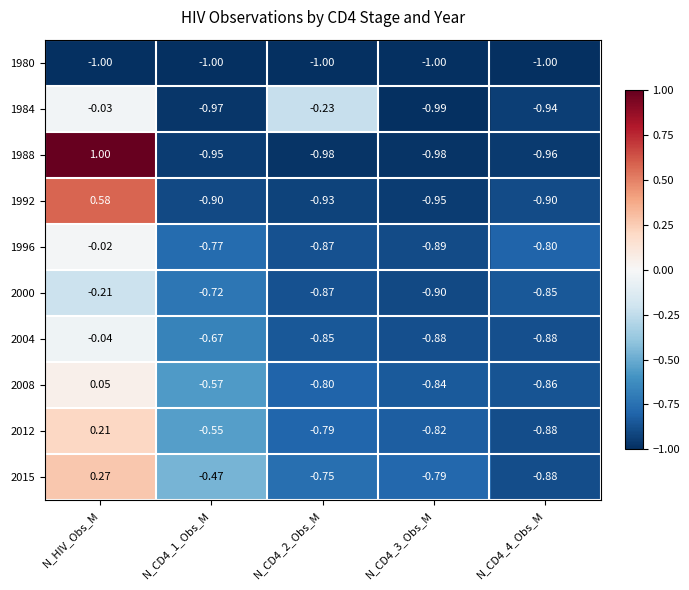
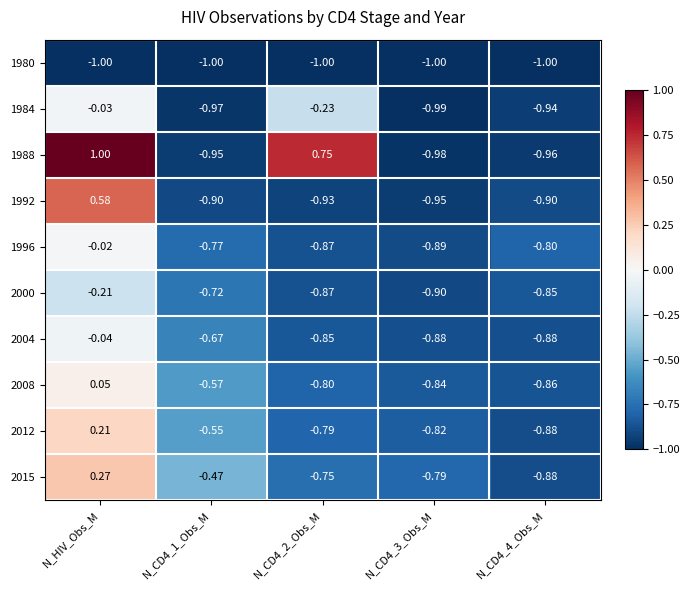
1988, N_CD4_2_Obs_M: -0.98 -> 0.75
